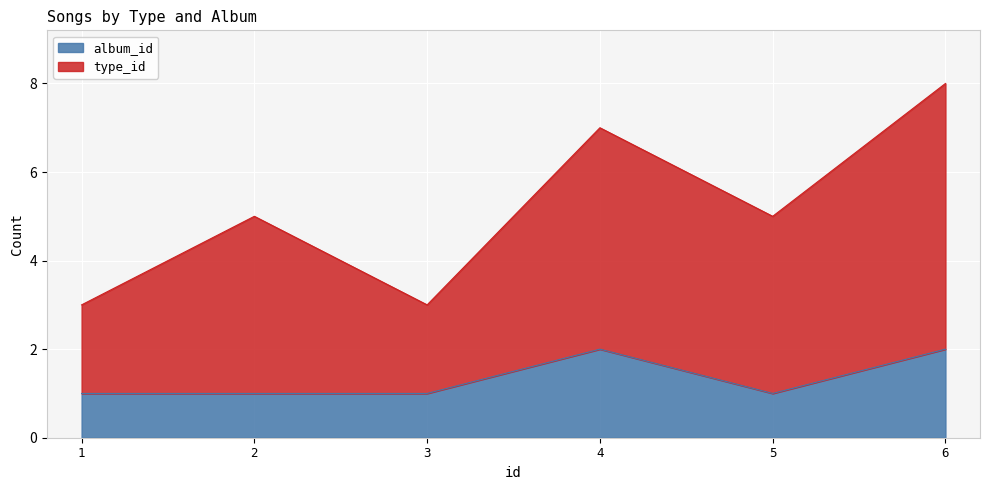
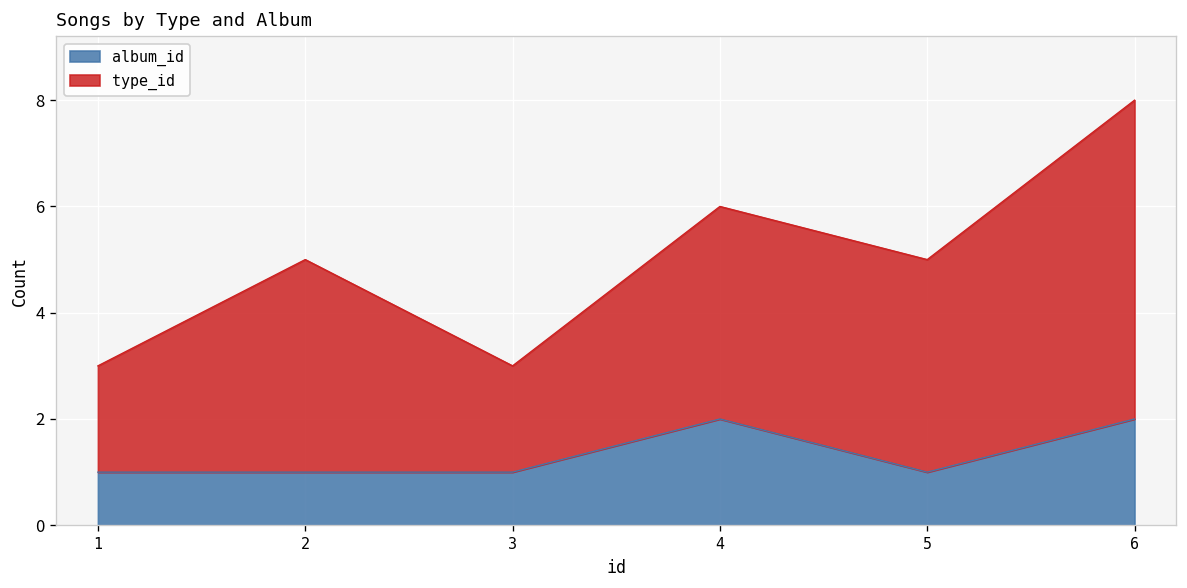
type_id, 4: 5 -> 4
